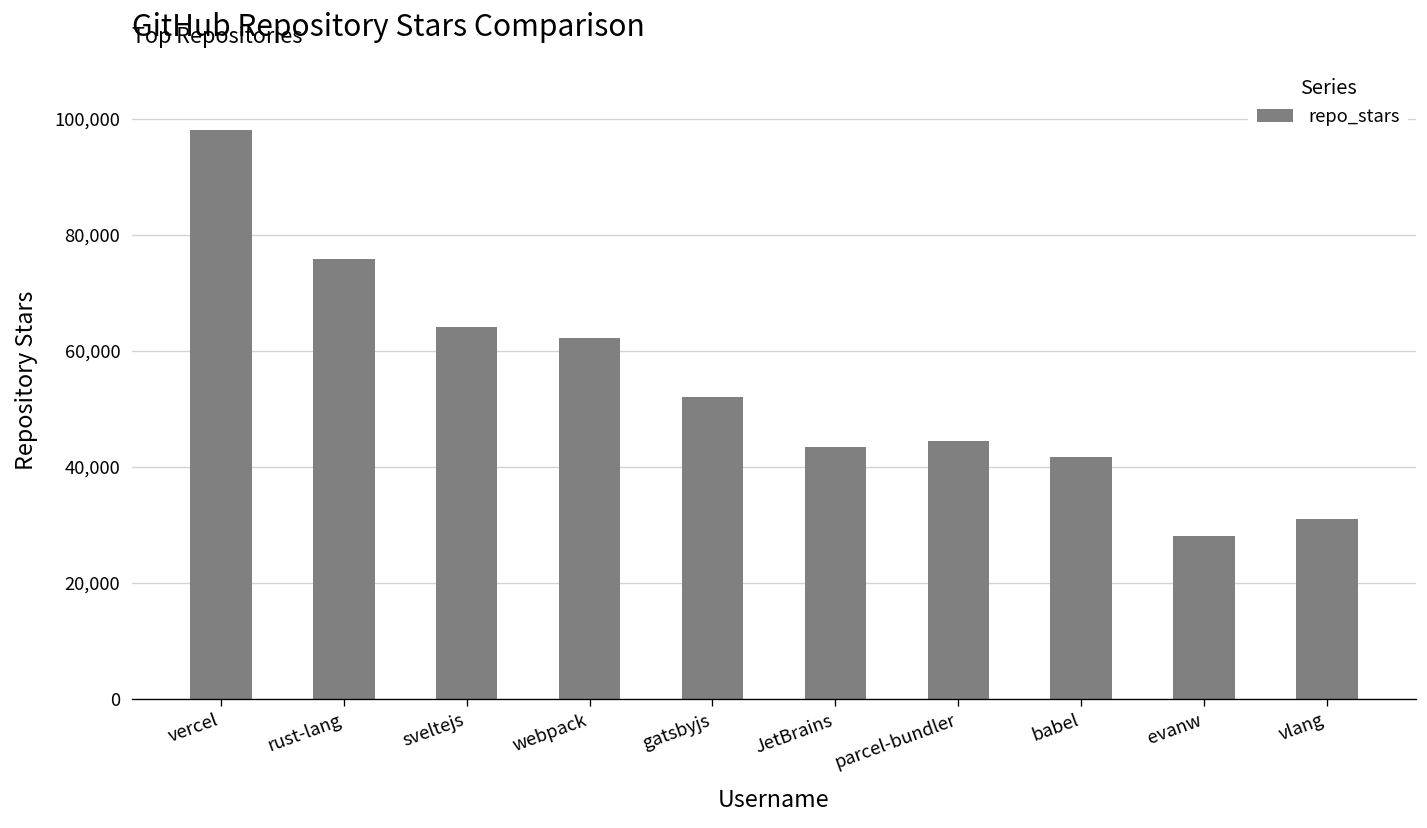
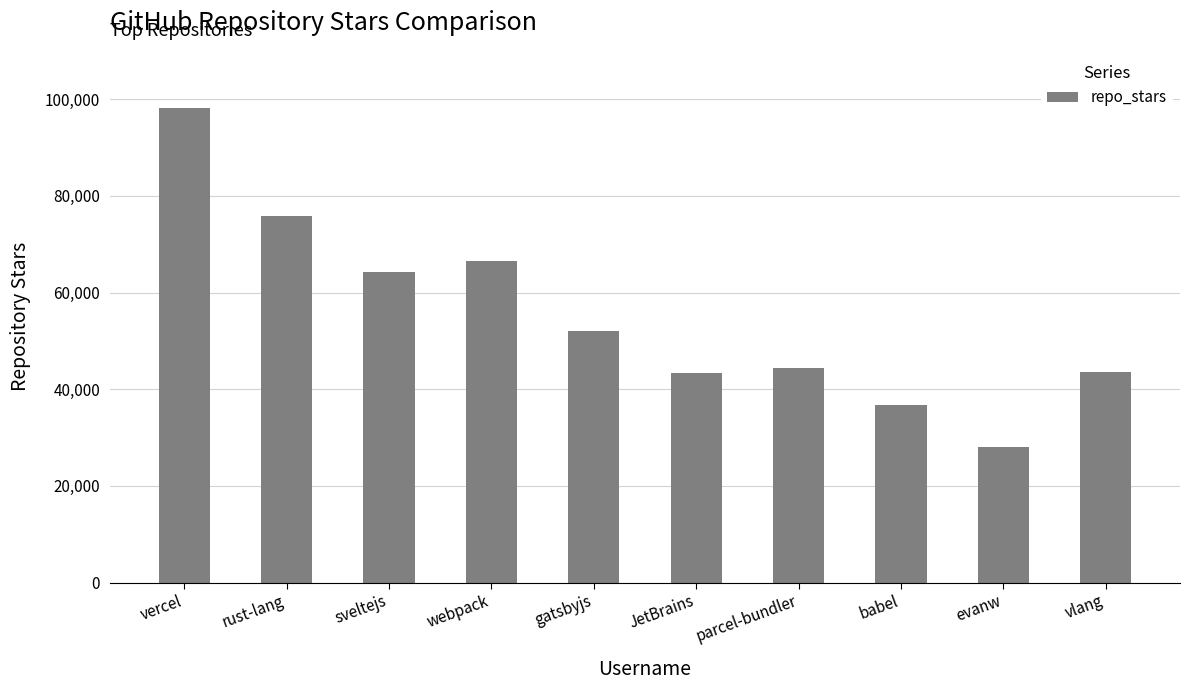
webpack: 62,000 -> 67,000
babel: 42,000 -> 37,000
vlang: 31,000 -> 44,000
